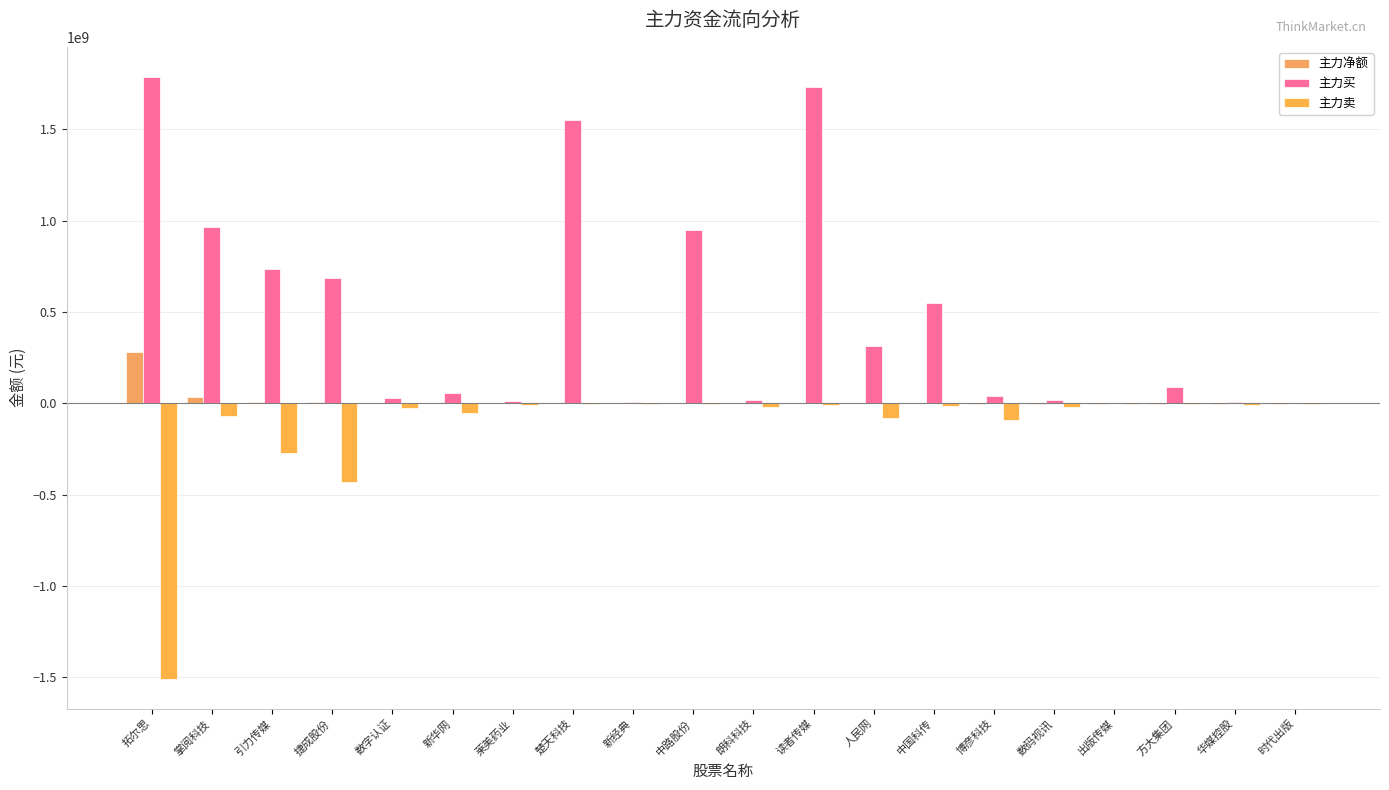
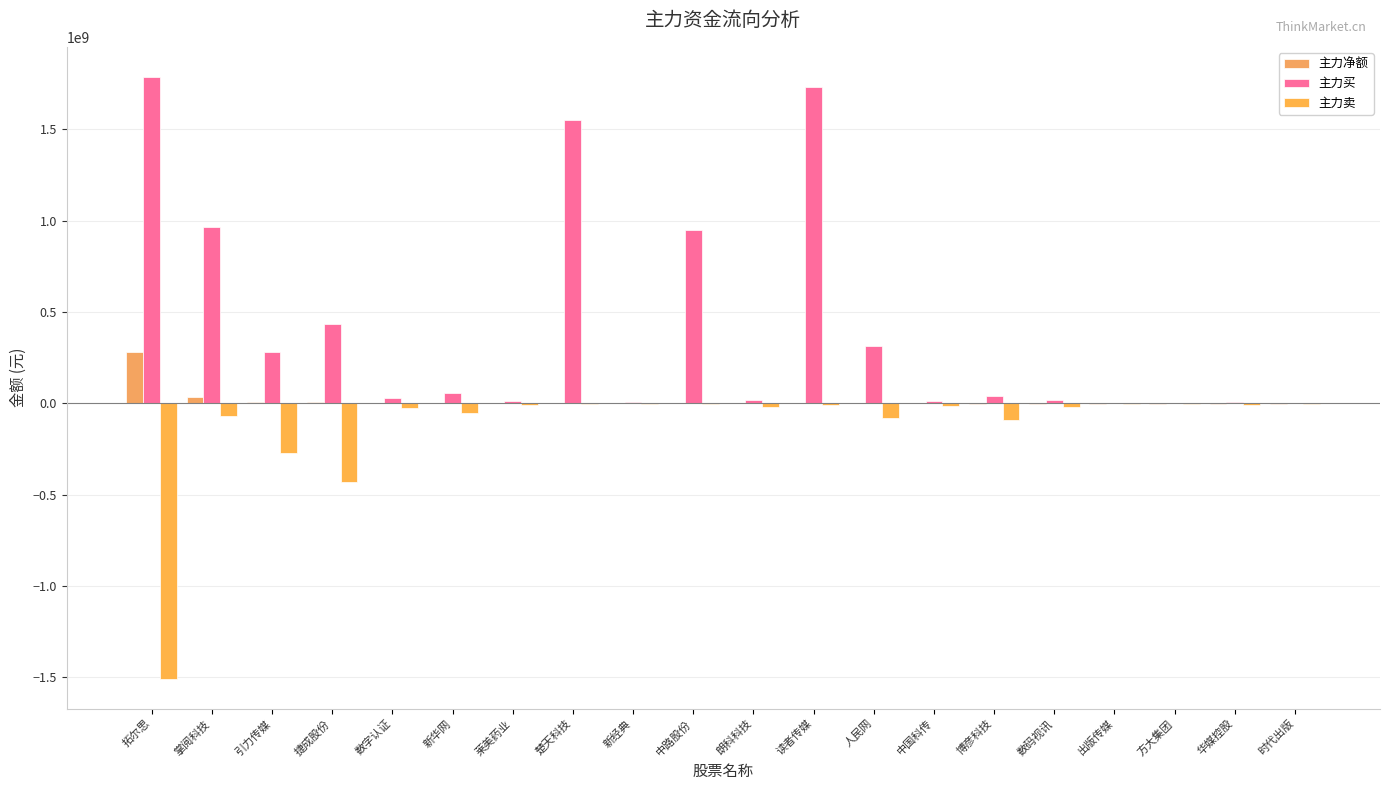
主力买, 引力传媒: 730000000 -> 280000000
主力买, 捷成股份: 690000000 -> 430000000
主力买, 中国科传: 550000000 -> 10000000
主力买, 方大集团: 90000000 -> 0
